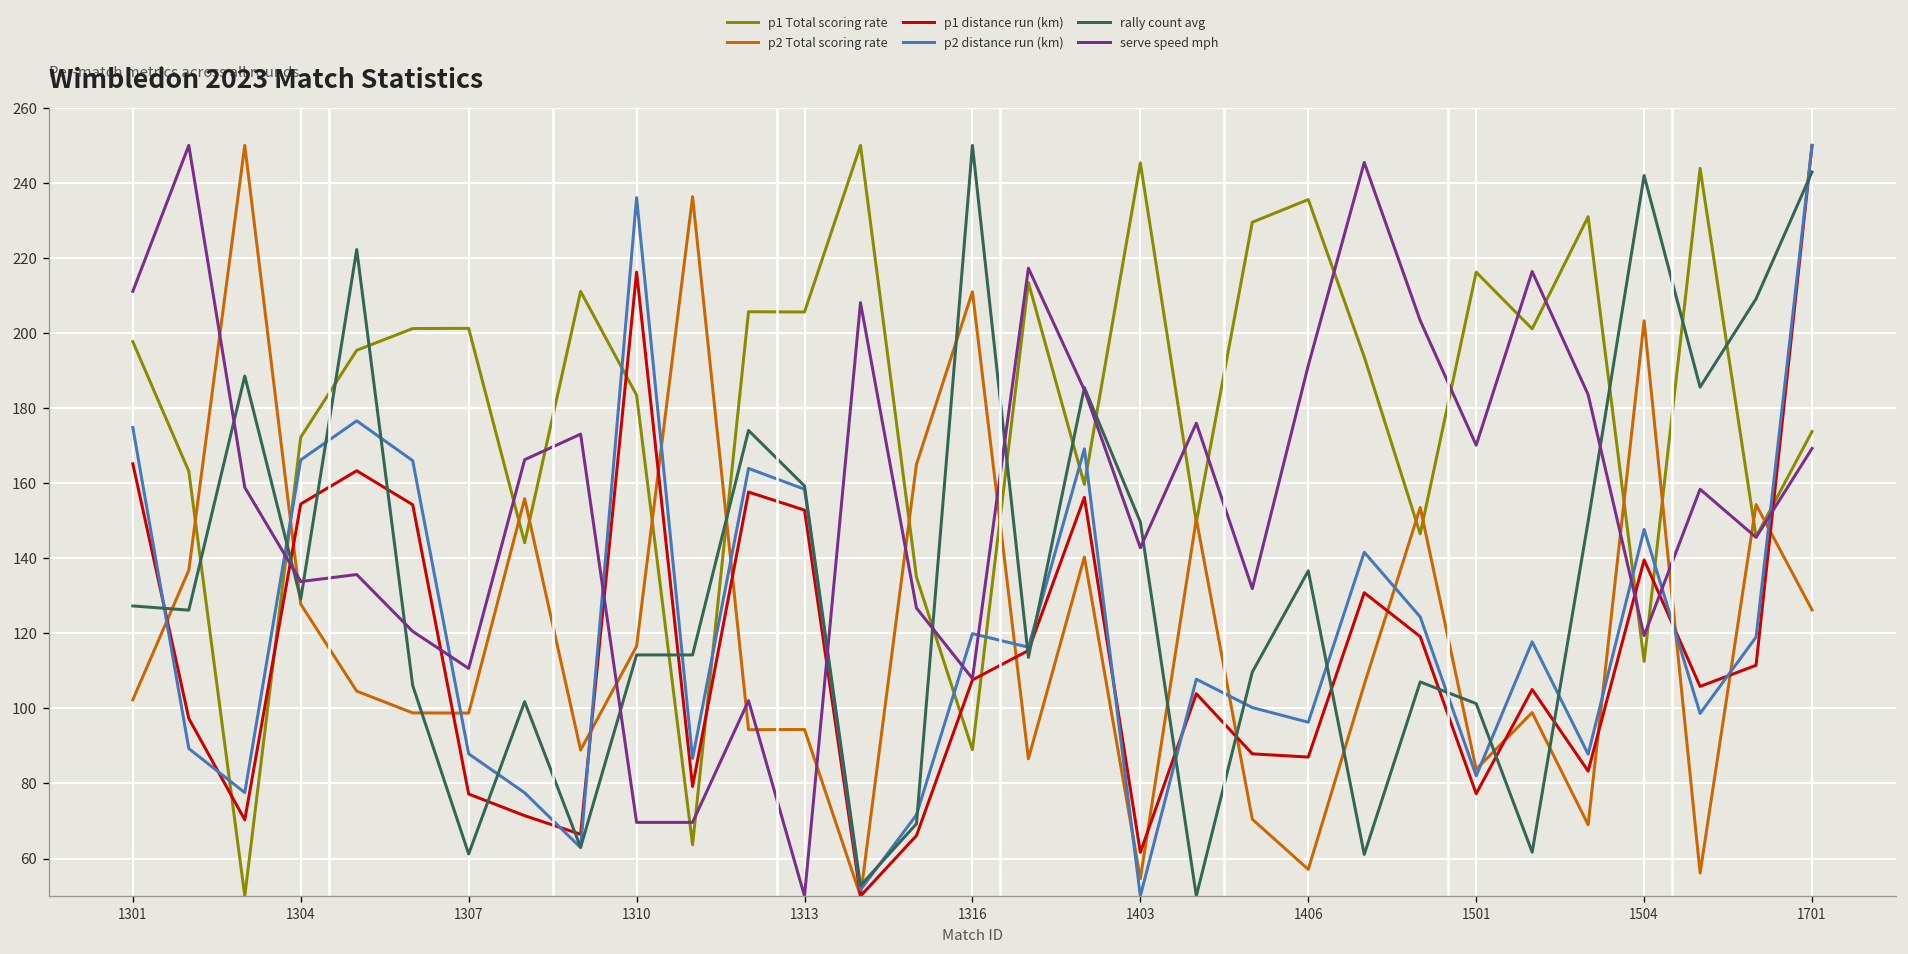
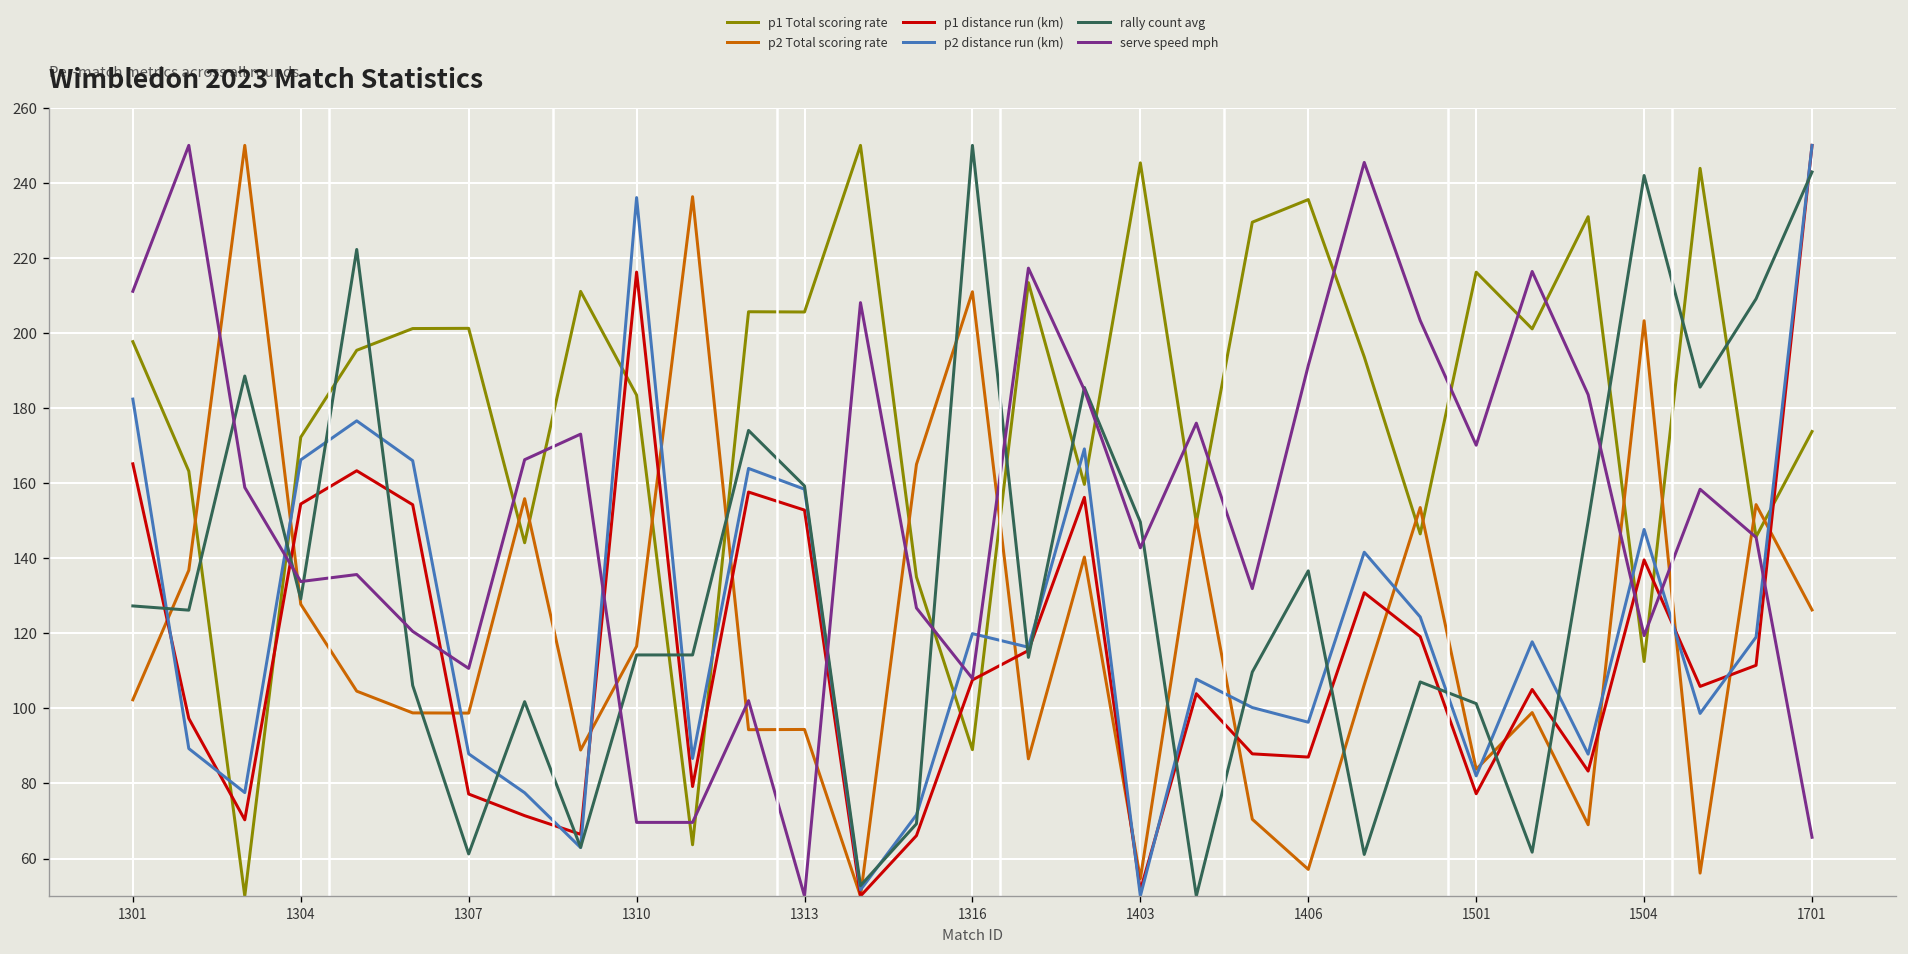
p2 distance run (km), 1301: 175 -> 182
p1 distance run (km), 1403: 62 -> 52
serve speed mph, 1701: 169 -> 66
